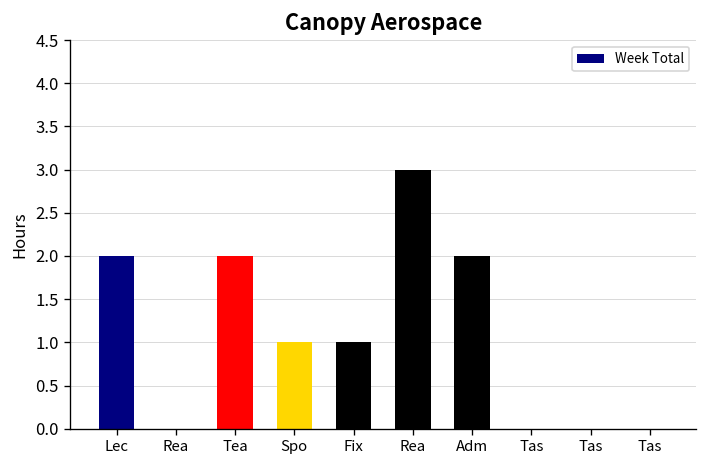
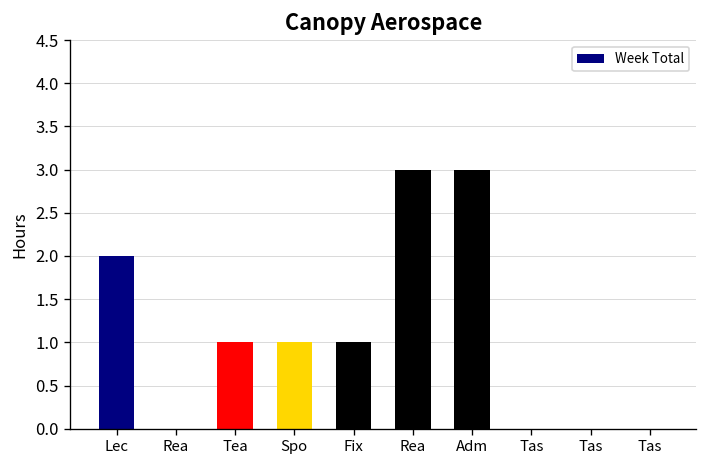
Tea: 2 -> 1
Adm: 2 -> 3
